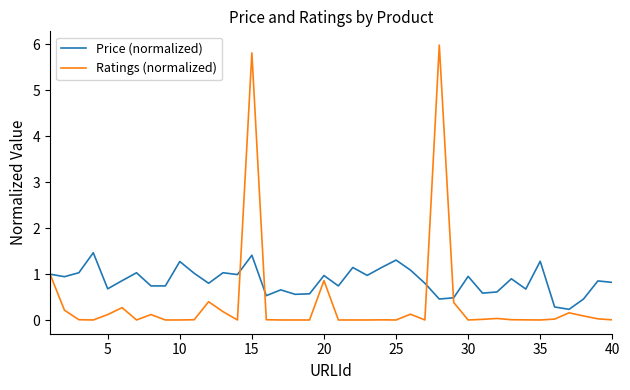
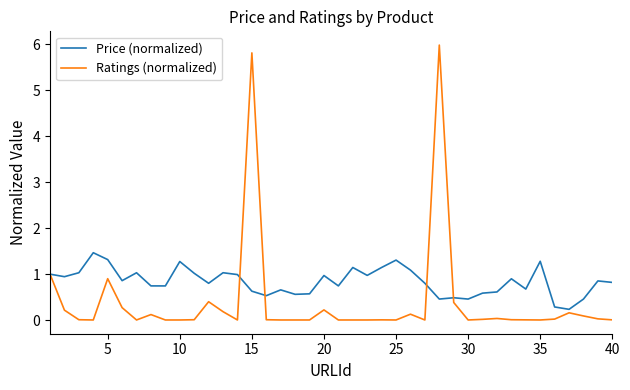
Price (normalized), 5: 0.7 -> 1.3
Ratings (normalized), 5: 0.1 -> 0.9
Price (normalized), 15: 1.4 -> 0.6
Ratings (normalized), 20: 0.9 -> 0.2
Price (normalized), 30: 1.0 -> 0.5
